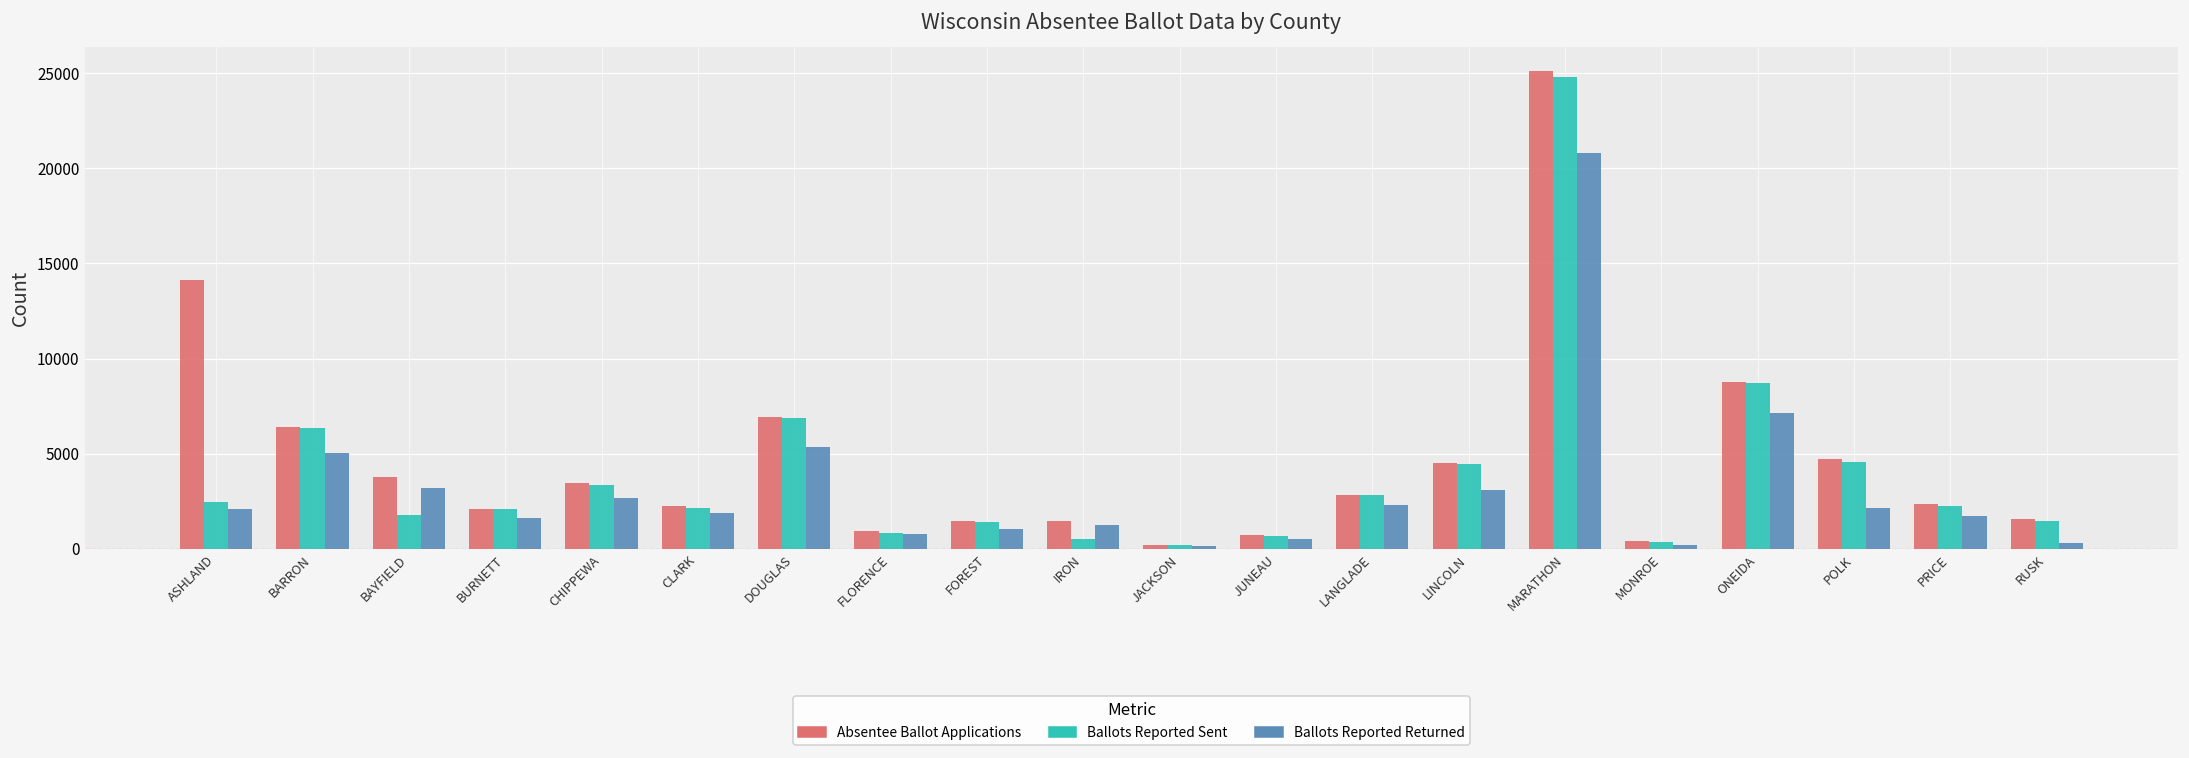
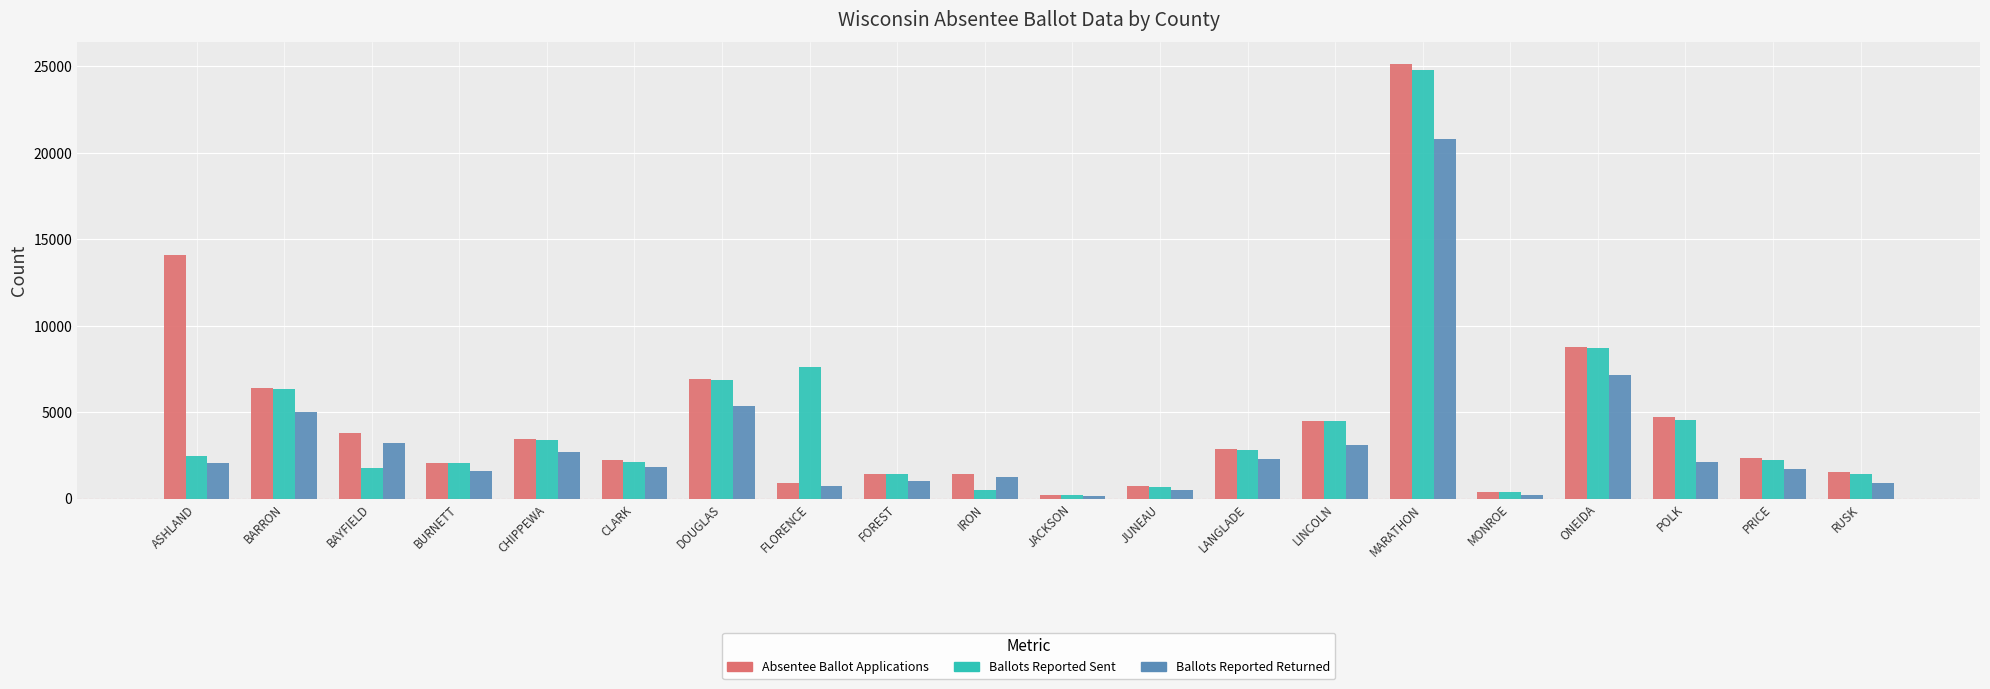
Ballots Reported Sent, FLORENCE: 800 -> 7600
Ballots Reported Returned, RUSK: 300 -> 900
